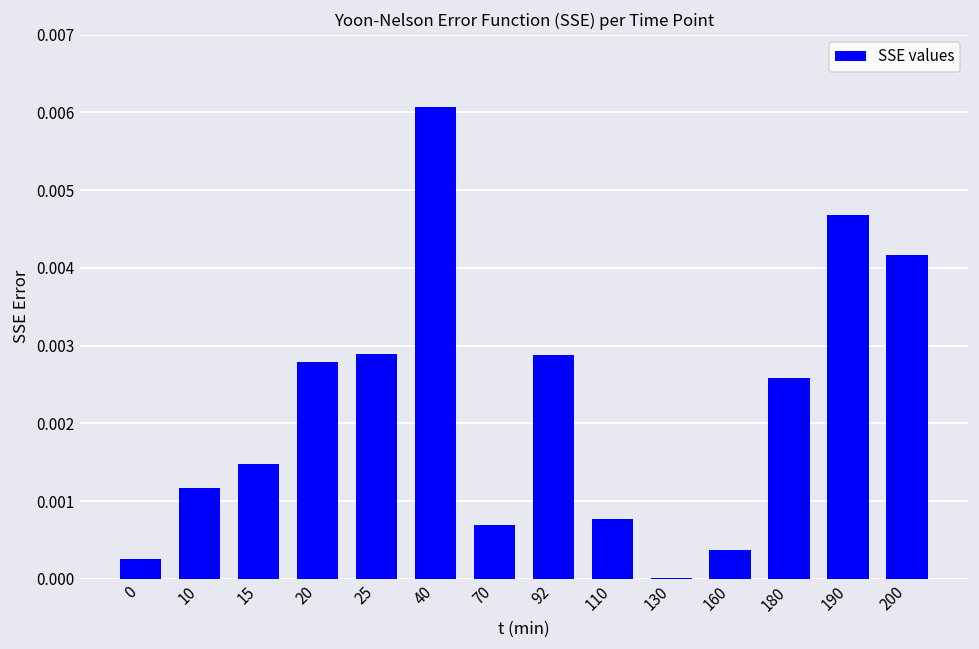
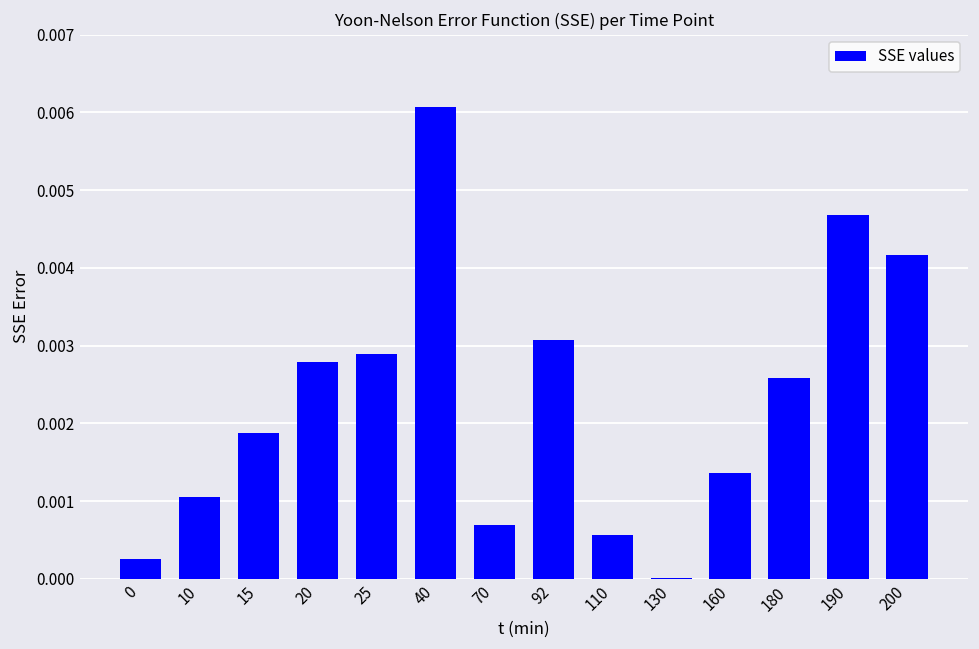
10: 0.0012 -> 0.0010
15: 0.0015 -> 0.0019
92: 0.0029 -> 0.0031
110: 0.0008 -> 0.0006
160: 0.0004 -> 0.0014
